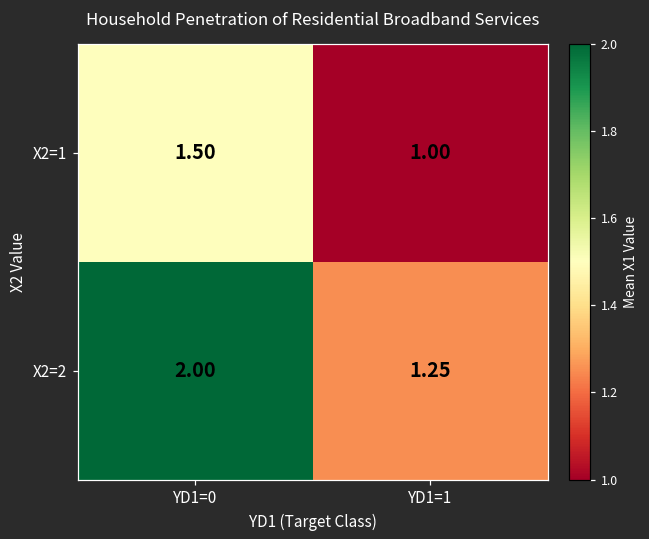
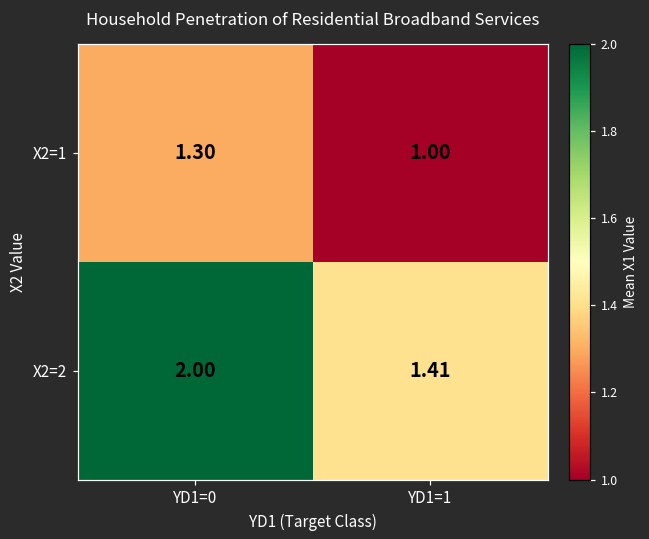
X2=1, YD1=0: 1.50 -> 1.30
X2=2, YD1=1: 1.25 -> 1.41
